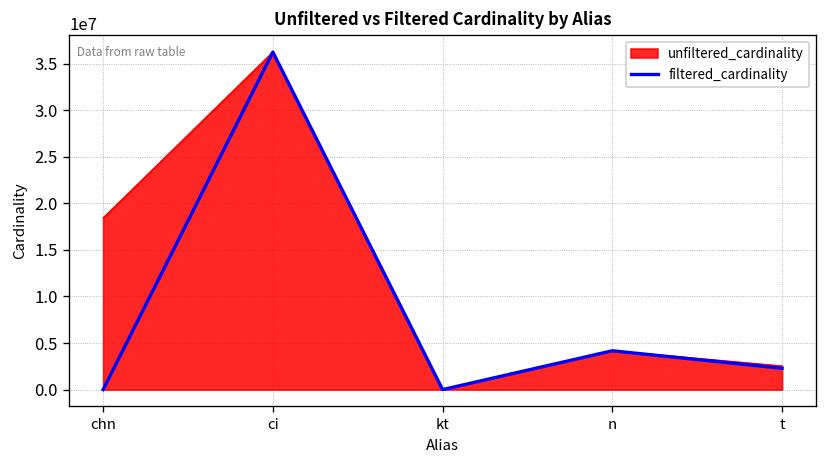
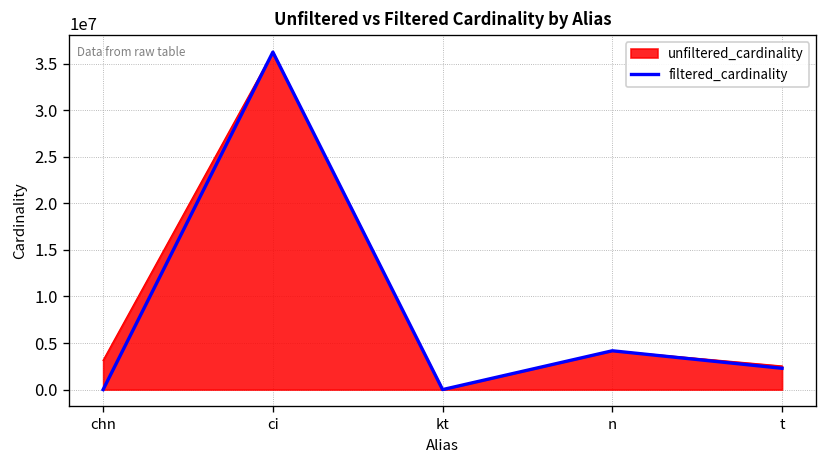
unfiltered_cardinality, chn: 18000000 -> 3000000
